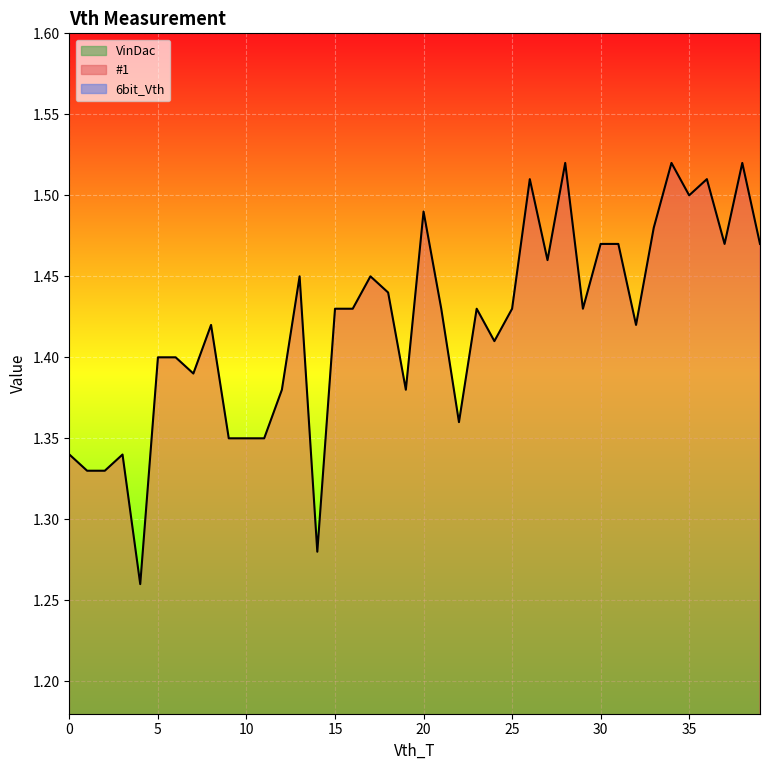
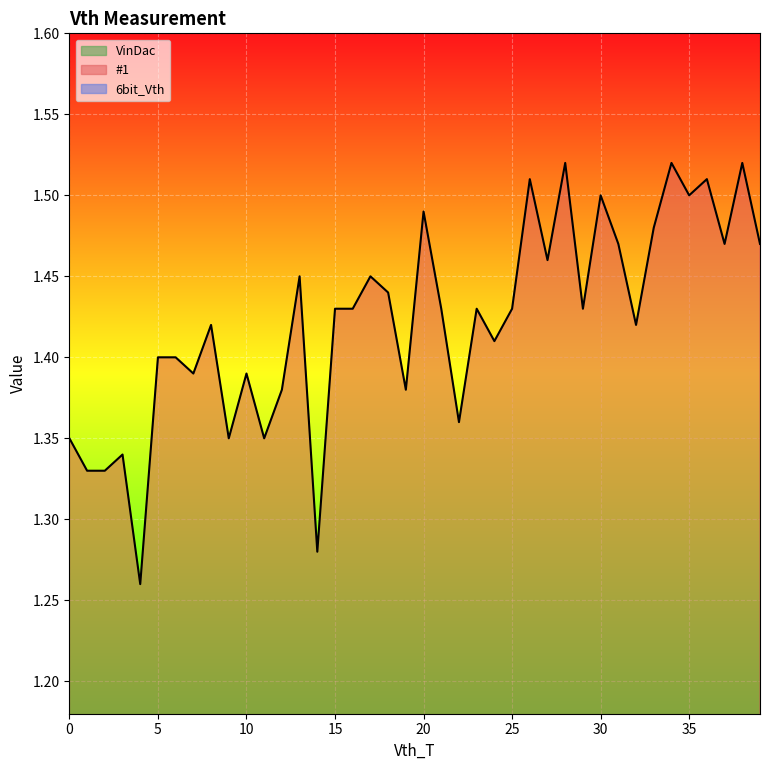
#1, 0: 1.34 -> 1.35
#1, 10: 1.35 -> 1.39
#1, 30: 1.47 -> 1.50
